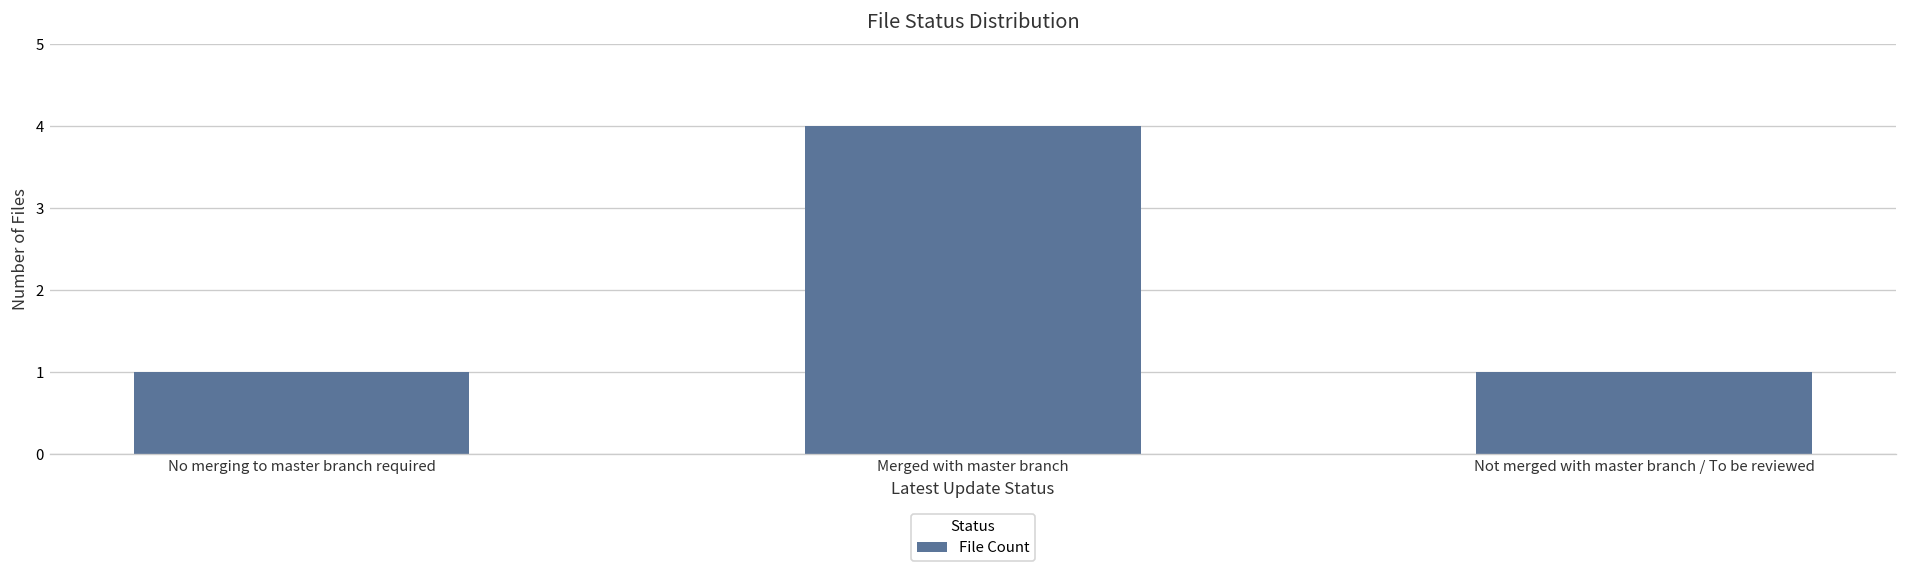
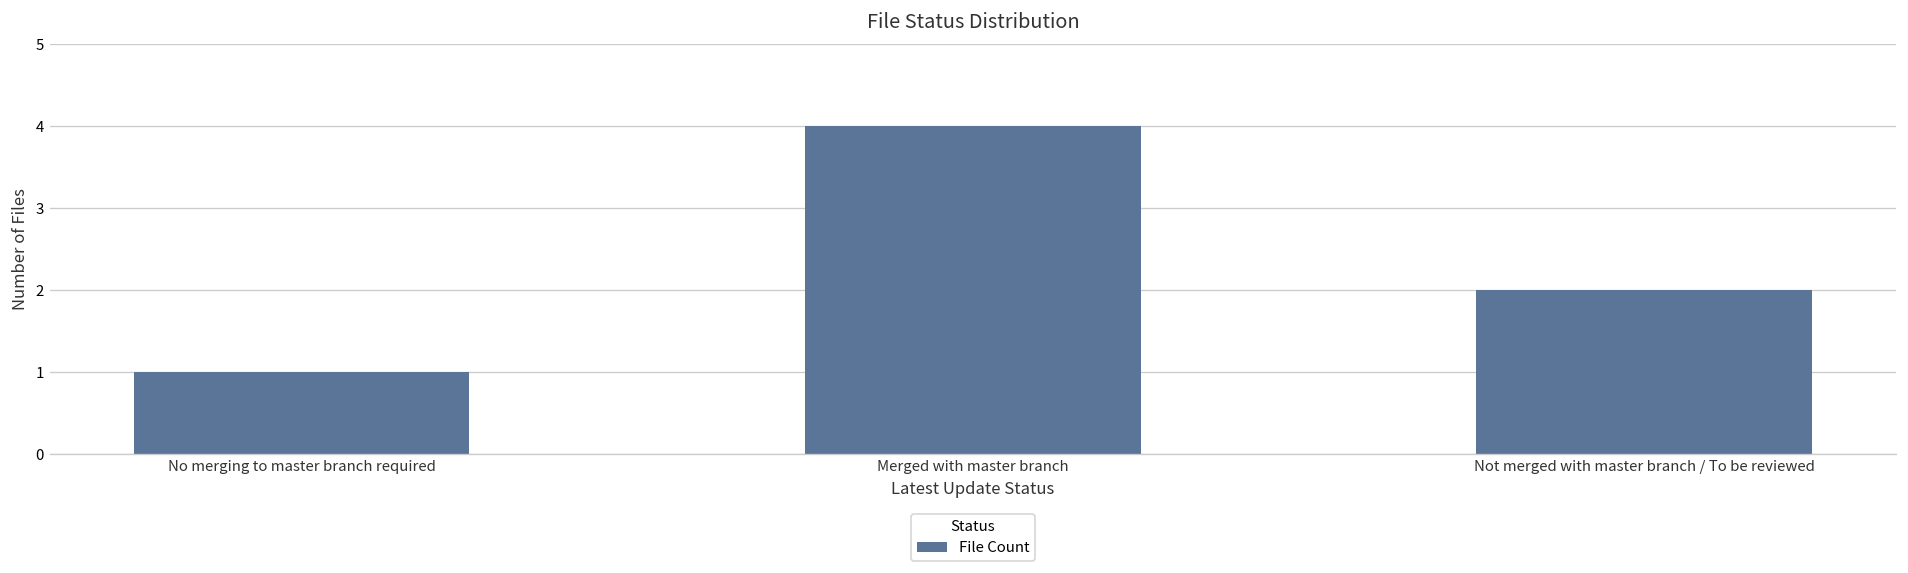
Not merged with master branch / To be reviewed: 1 -> 2
